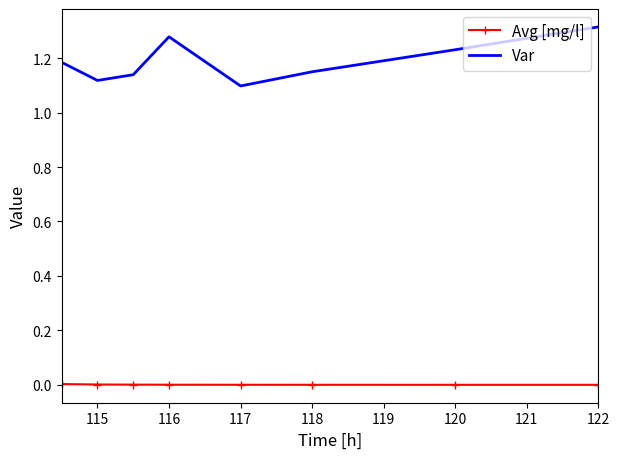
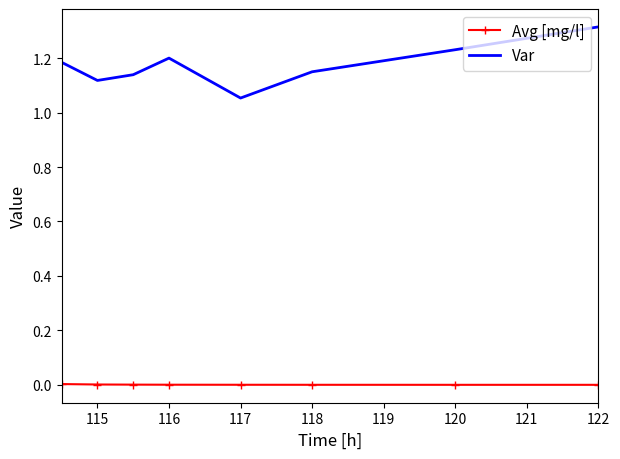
Var, 116: 1.28 -> 1.20
Var, 117: 1.10 -> 1.05
